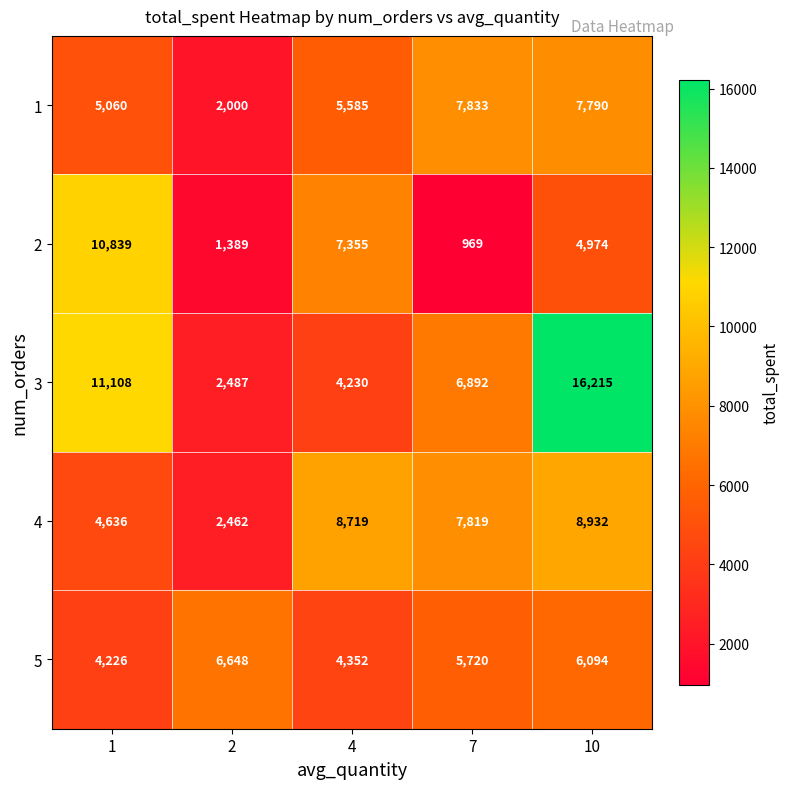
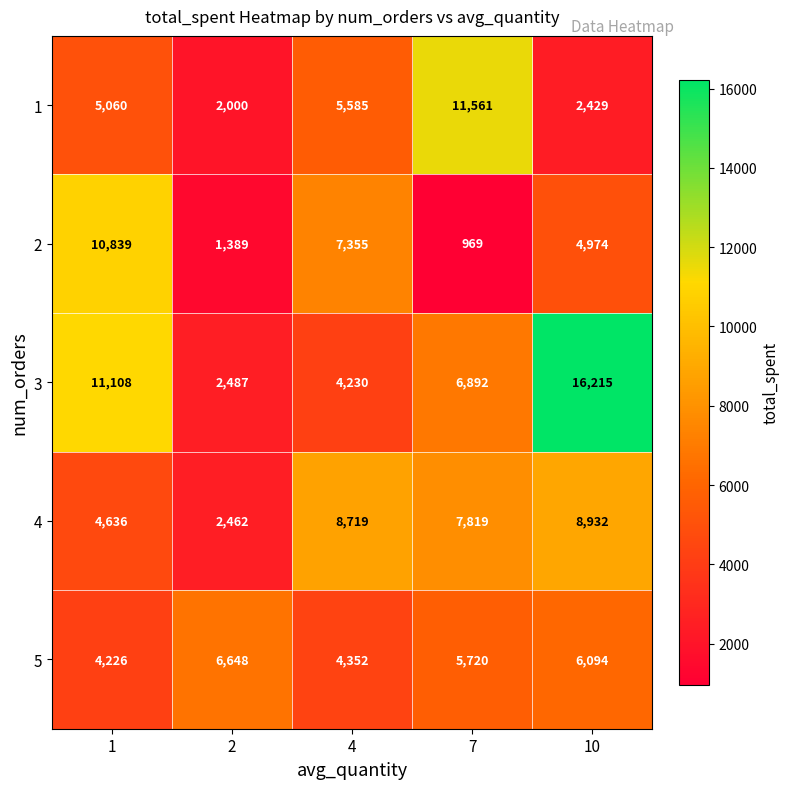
1, 7: 7,833 -> 11,561
1, 10: 7,790 -> 2,429
